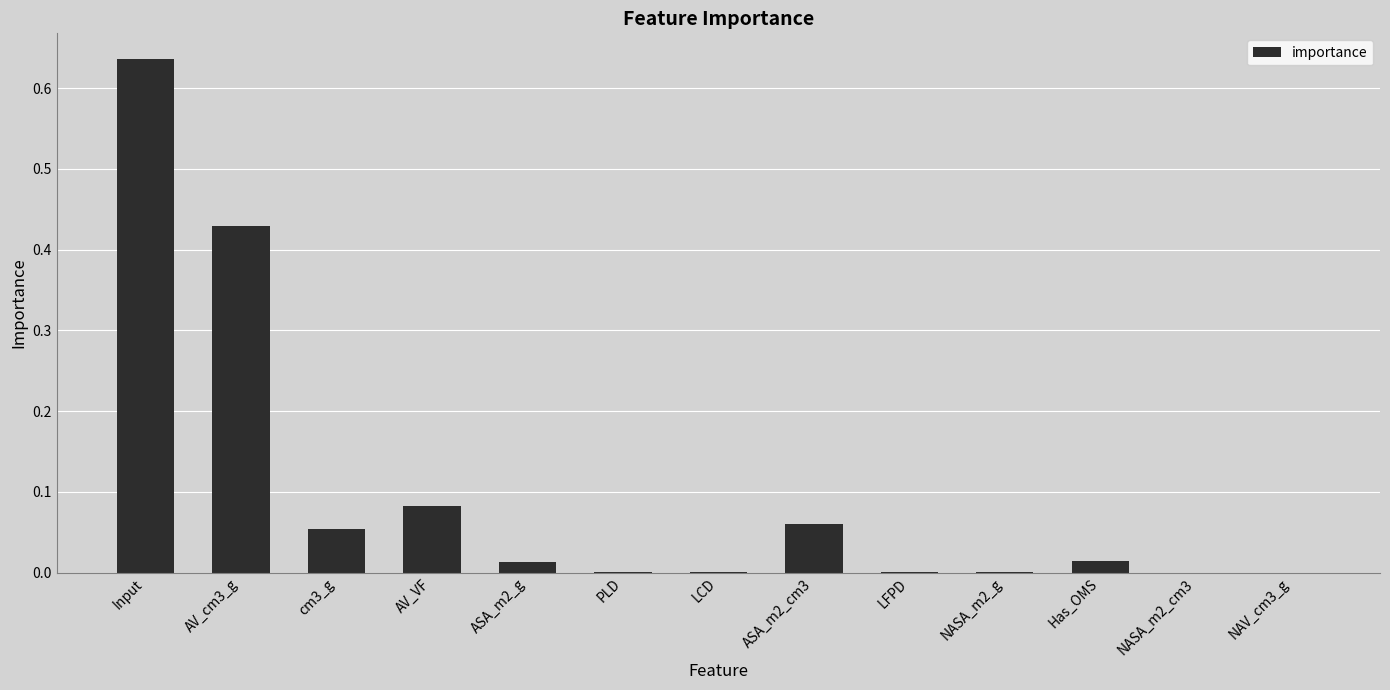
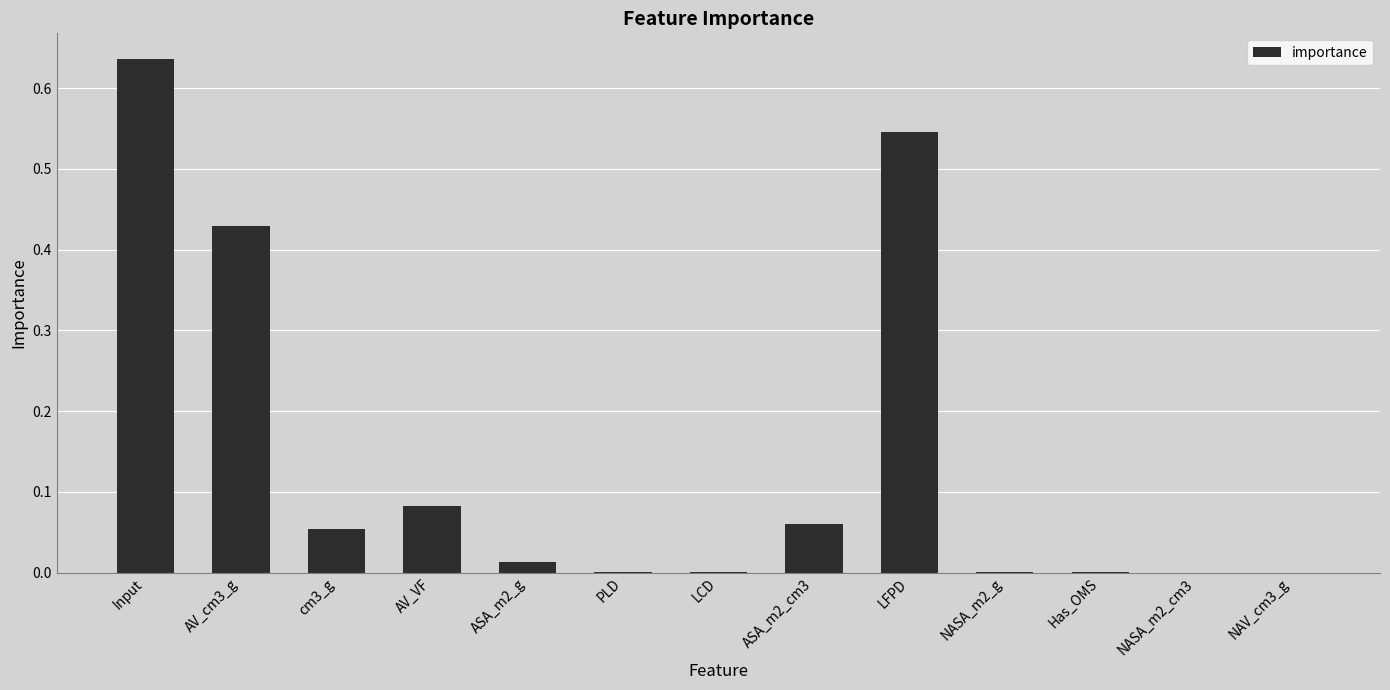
LFPD: 0.00 -> 0.55
Has_OMS: 0.01 -> 0.00
